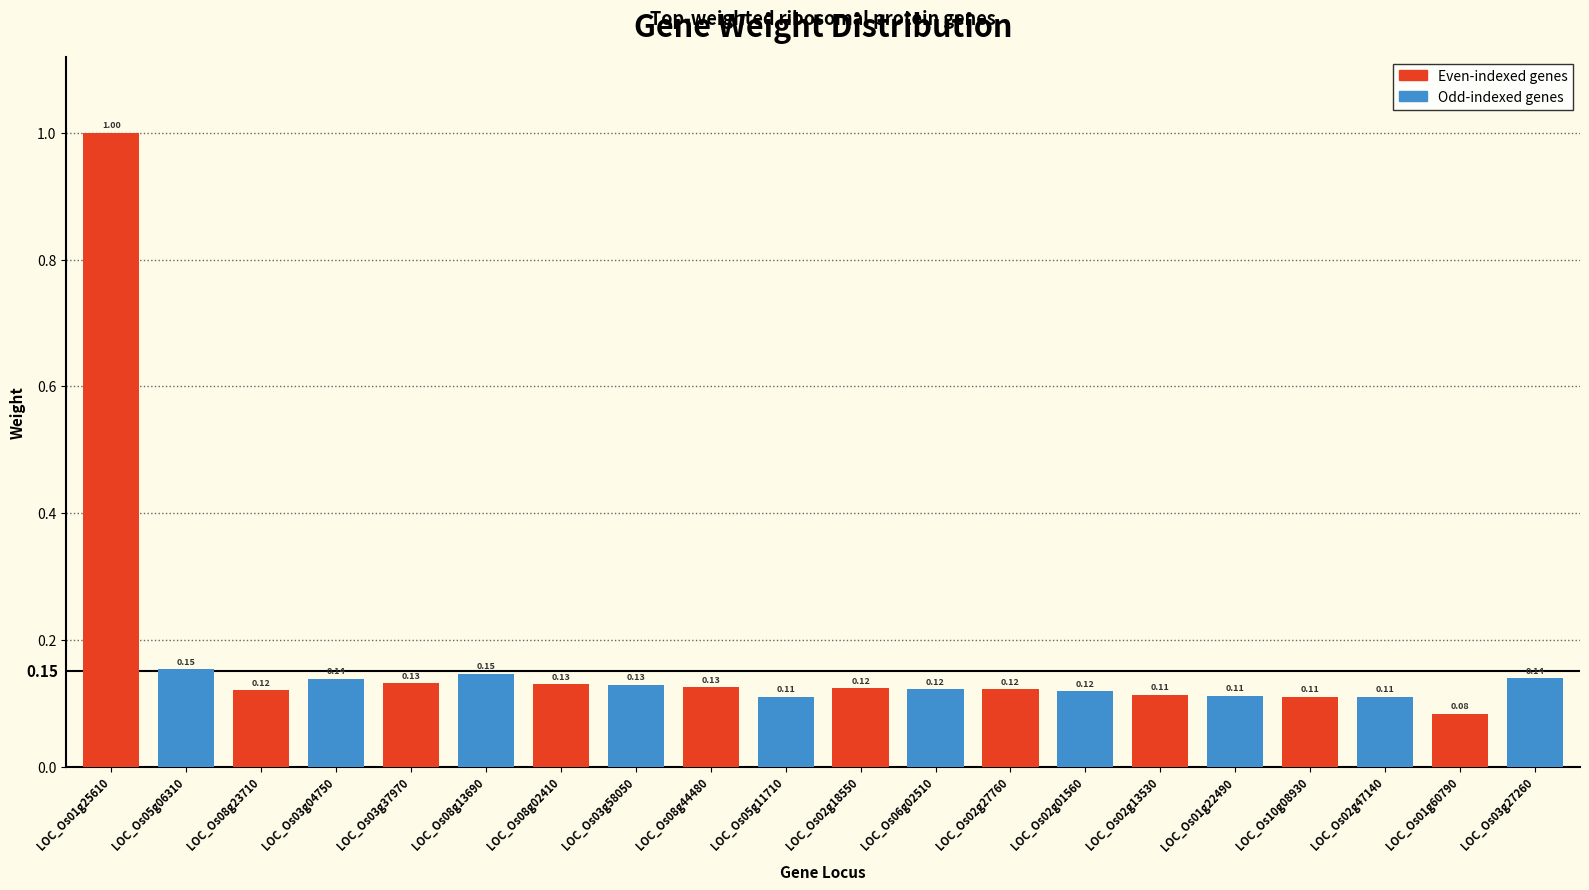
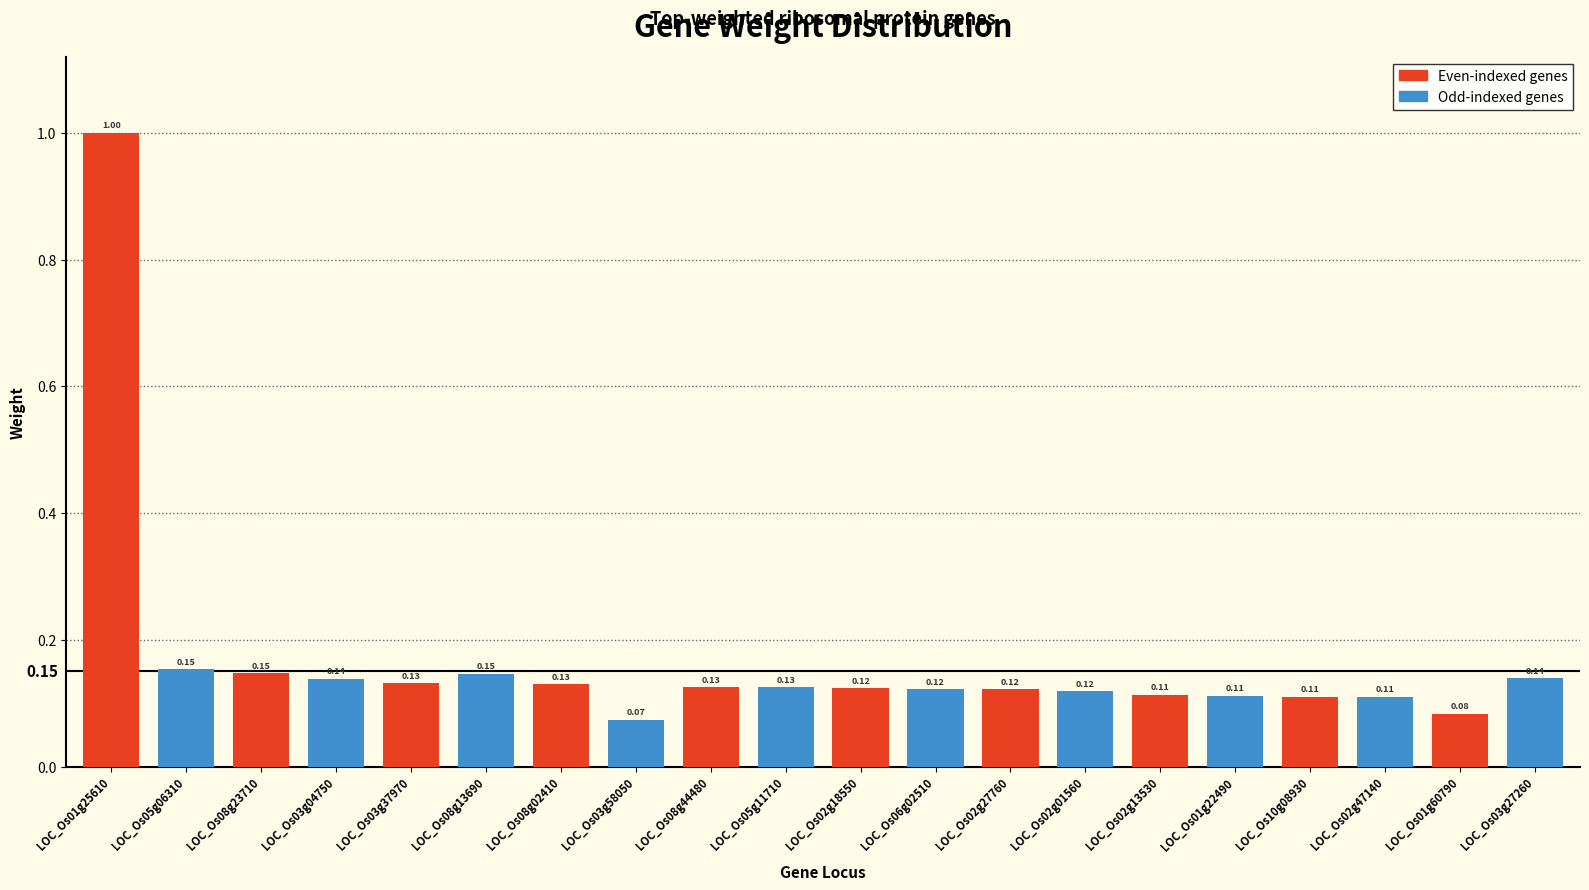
Even-indexed genes, LOC_Os08g23710: 0.12 -> 0.15
Odd-indexed genes, LOC_Os03g58050: 0.13 -> 0.07
Odd-indexed genes, LOC_Os05g11710: 0.11 -> 0.13
